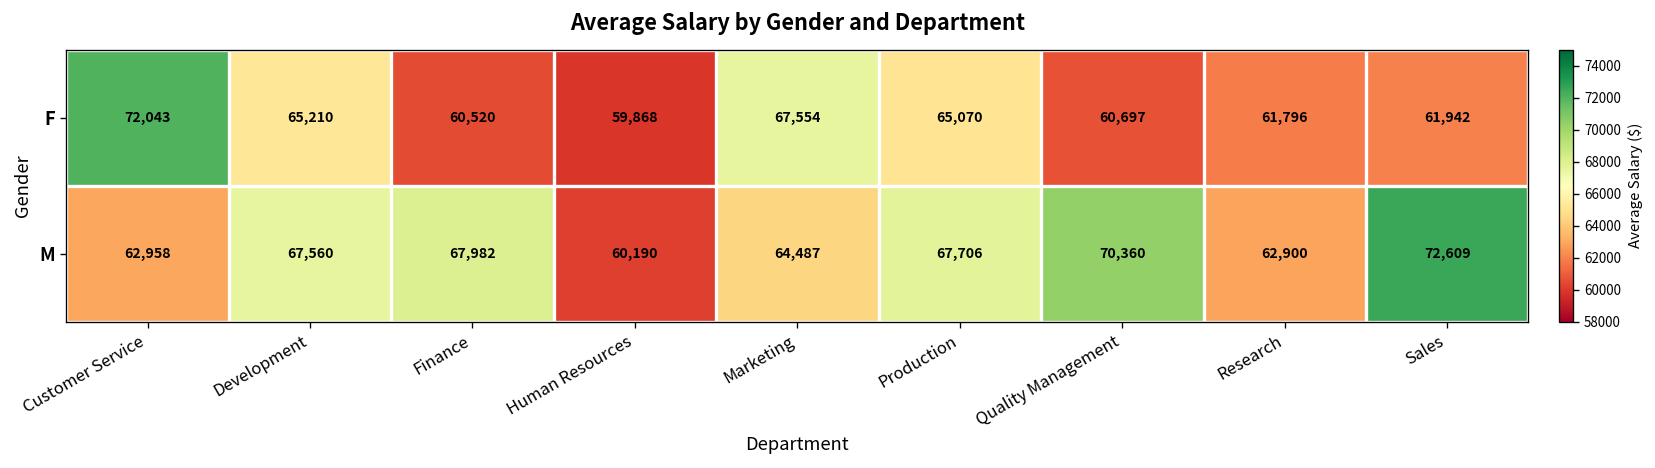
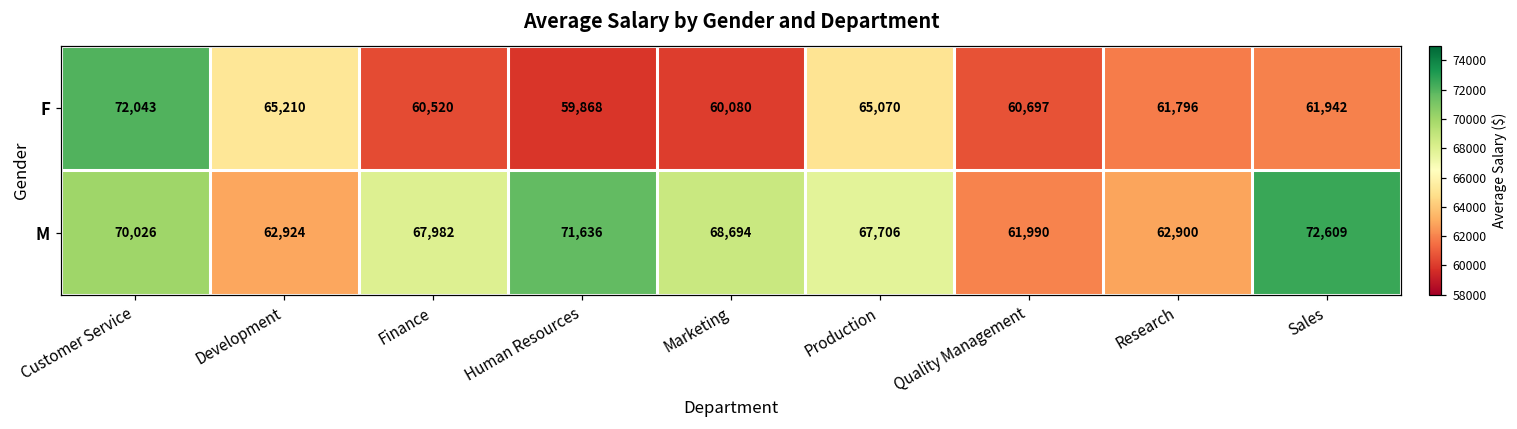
F, Marketing: 67,554 -> 60,080
M, Customer Service: 62,958 -> 70,026
M, Development: 67,560 -> 62,924
M, Human Resources: 60,190 -> 71,636
M, Marketing: 64,487 -> 68,694
M, Quality Management: 70,360 -> 61,990
